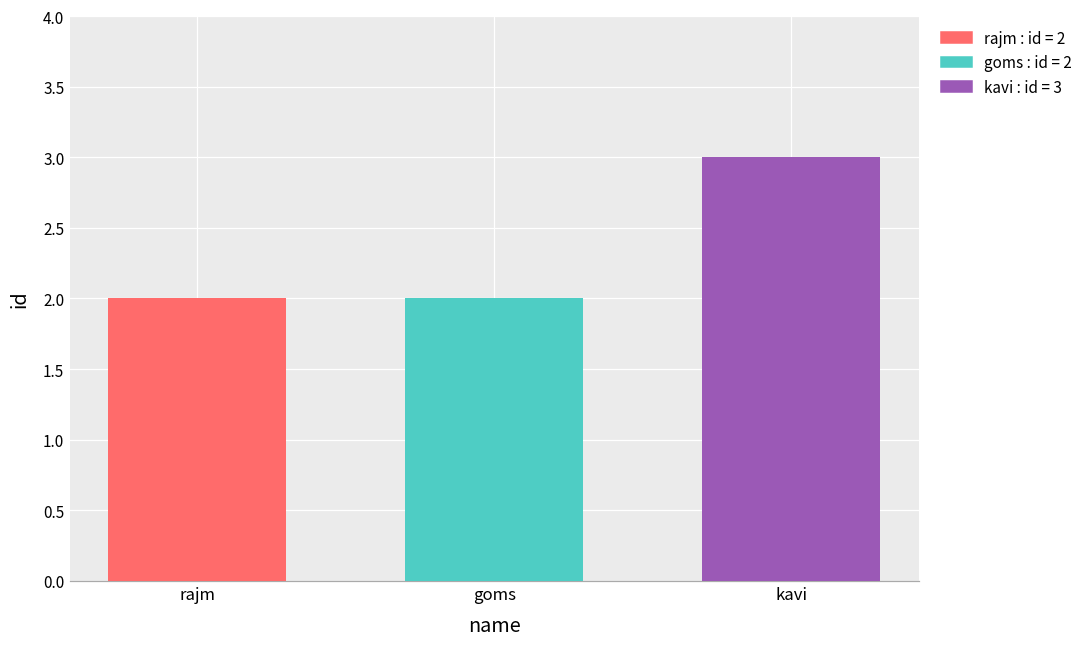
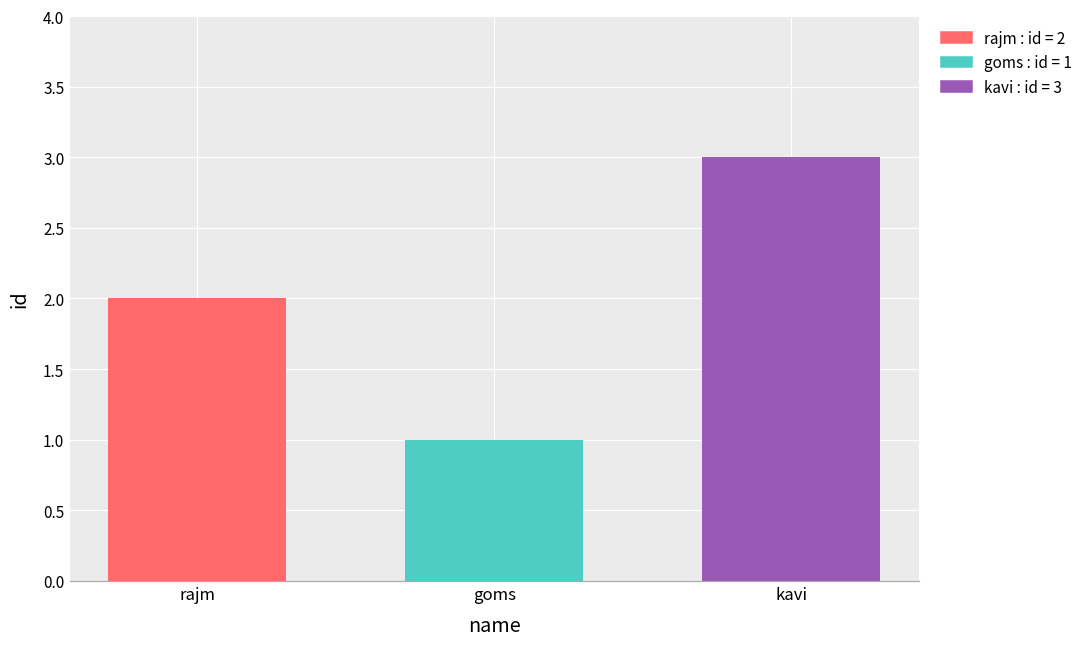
goms: 2 -> 1
